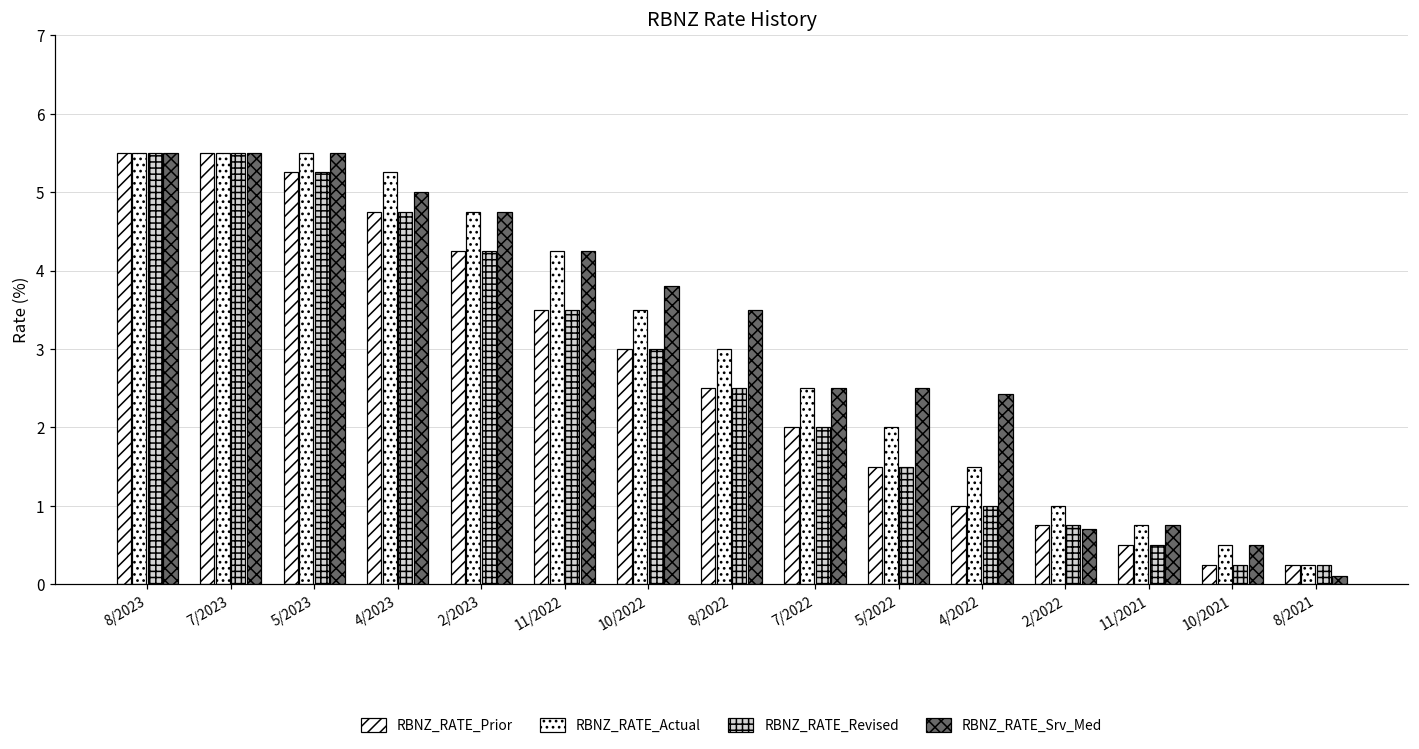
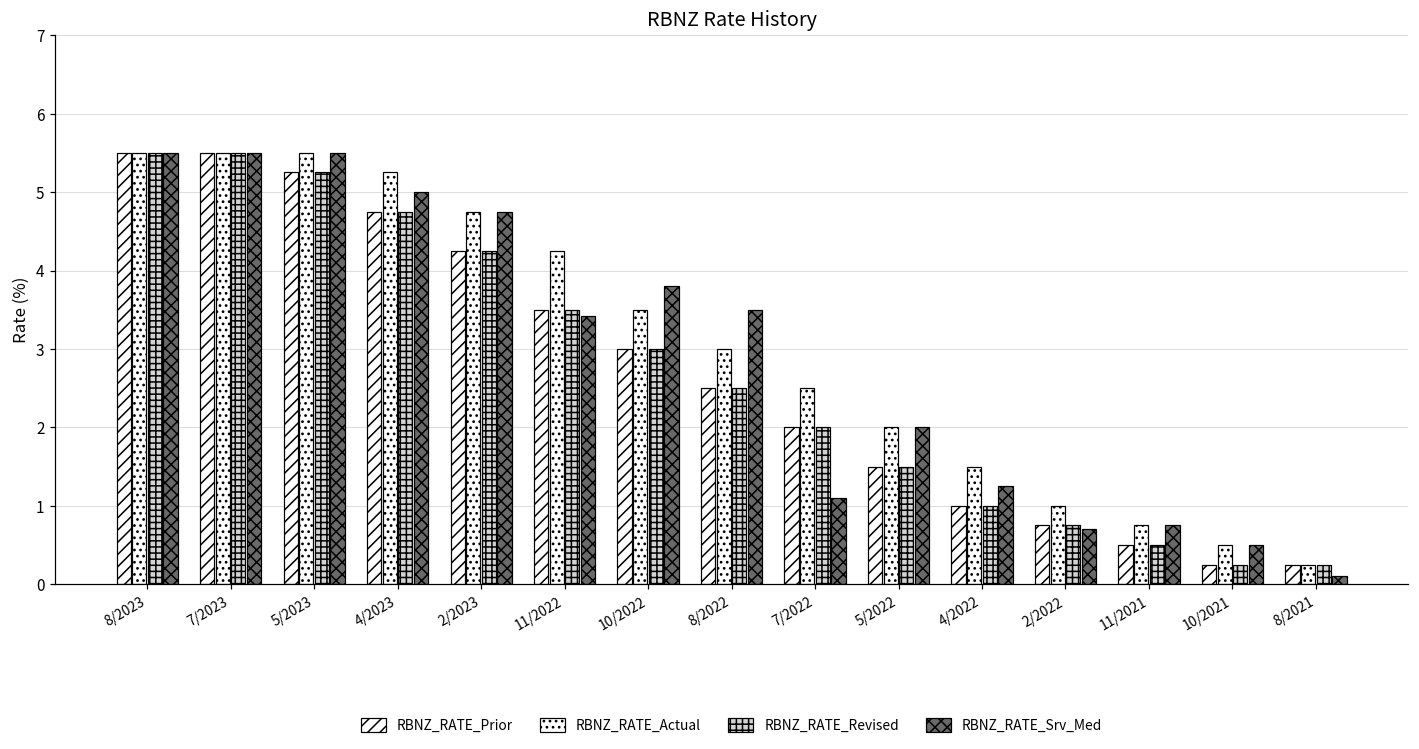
RBNZ_RATE_Srv_Med, 11/2022: 4.3 -> 3.4
RBNZ_RATE_Srv_Med, 7/2022: 2.5 -> 1.1
RBNZ_RATE_Srv_Med, 5/2022: 2.5 -> 2.0
RBNZ_RATE_Srv_Med, 4/2022: 2.4 -> 1.3
